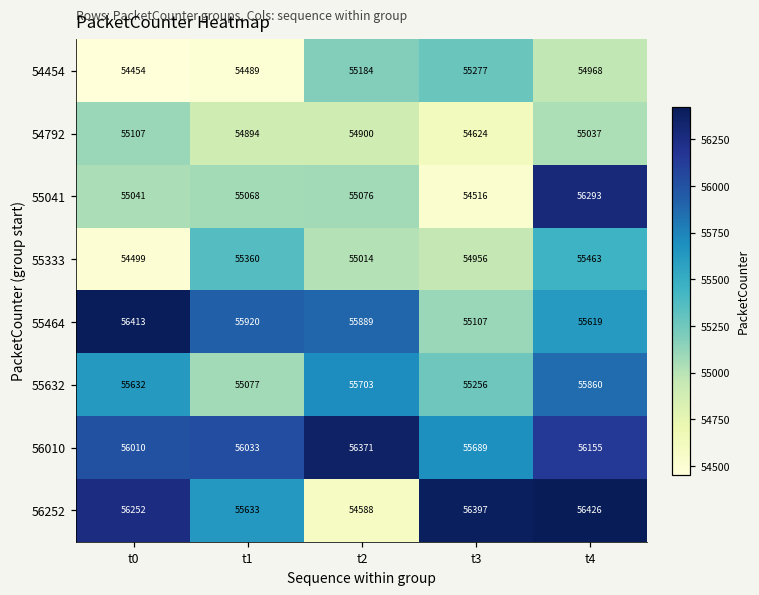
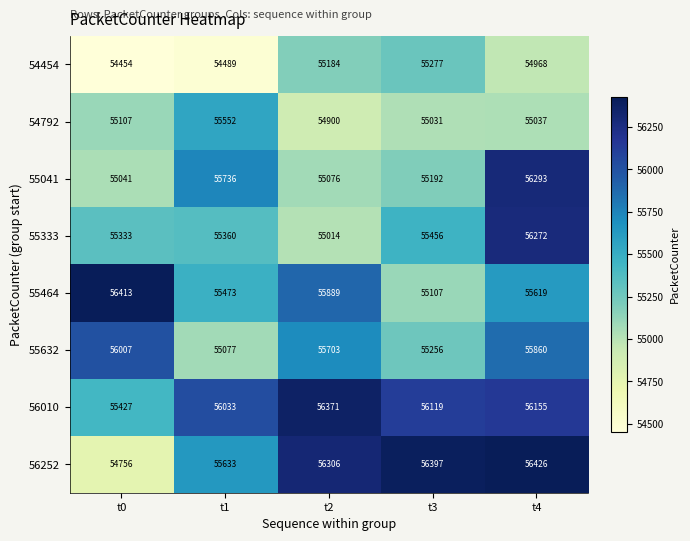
54792, t1: 54894 -> 55552
54792, t3: 54624 -> 55031
55041, t1: 55068 -> 55736
55041, t3: 54516 -> 55192
55333, t0: 54499 -> 55333
55333, t3: 54956 -> 55456
55333, t4: 55463 -> 56272
55464, t1: 55920 -> 55473
55632, t0: 55632 -> 56007
56010, t0: 56010 -> 55427
56010, t3: 55689 -> 56119
56252, t0: 56252 -> 54756
56252, t2: 54588 -> 56306
